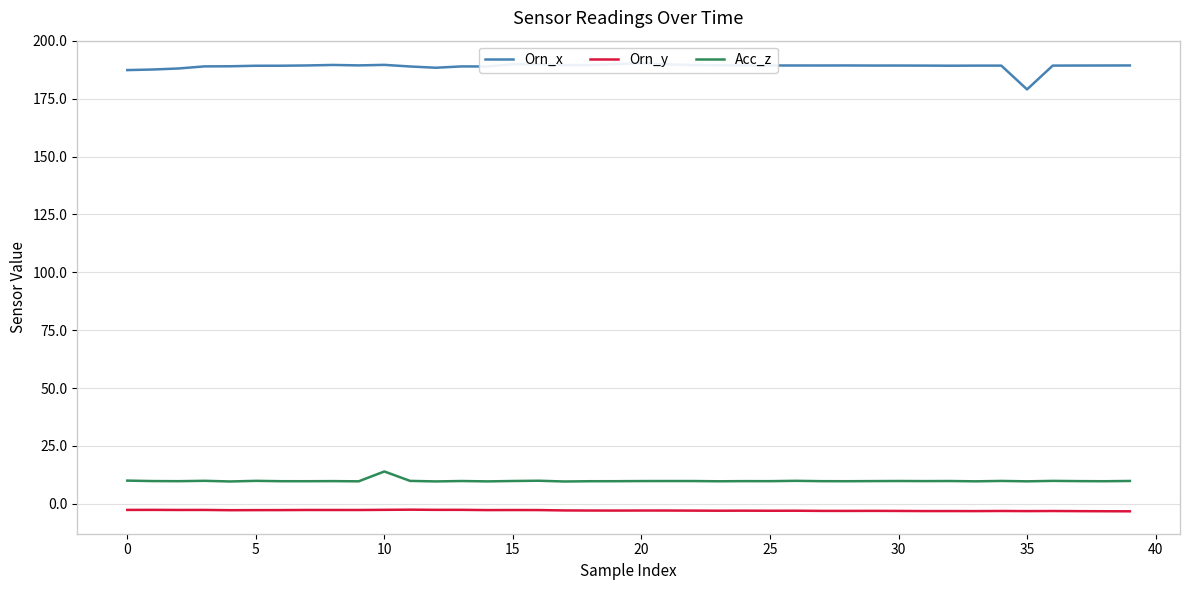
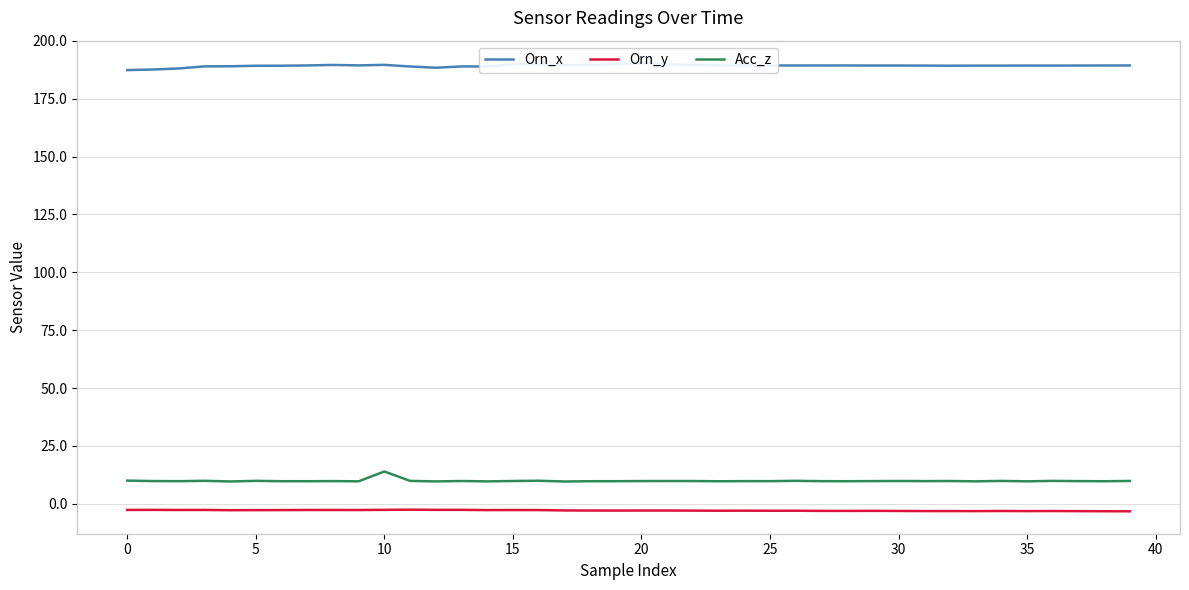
Orn_x, 35: 179 -> 189
